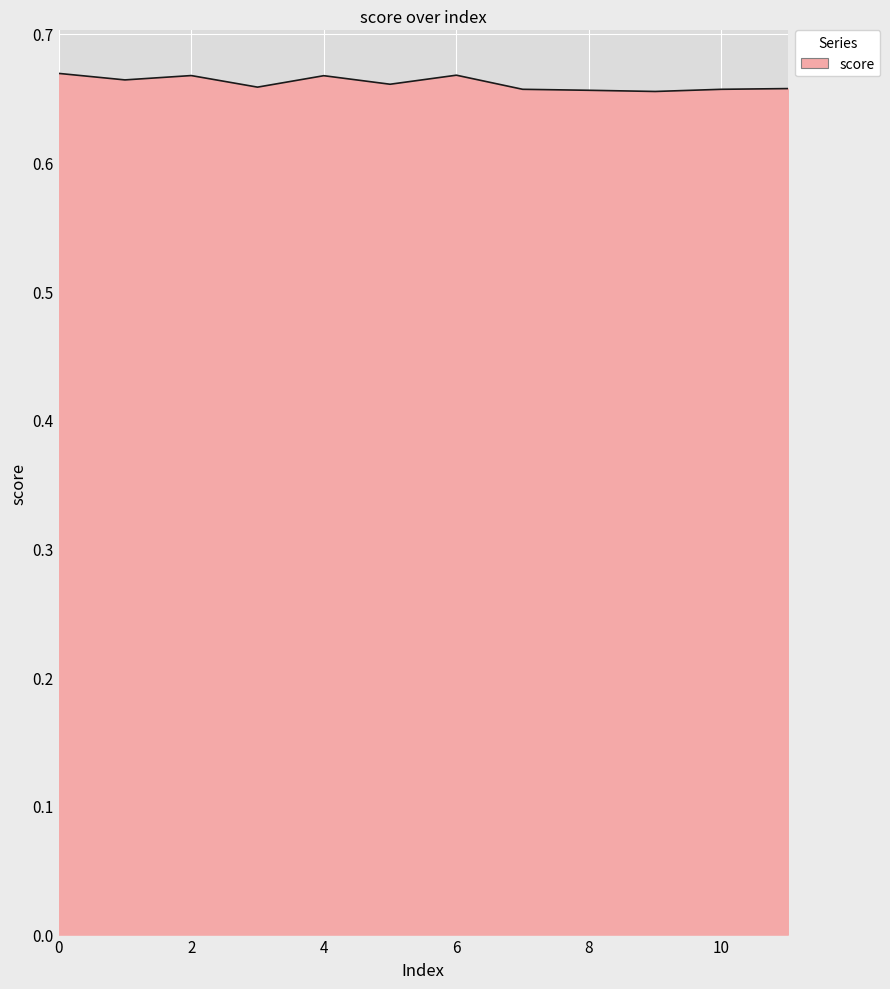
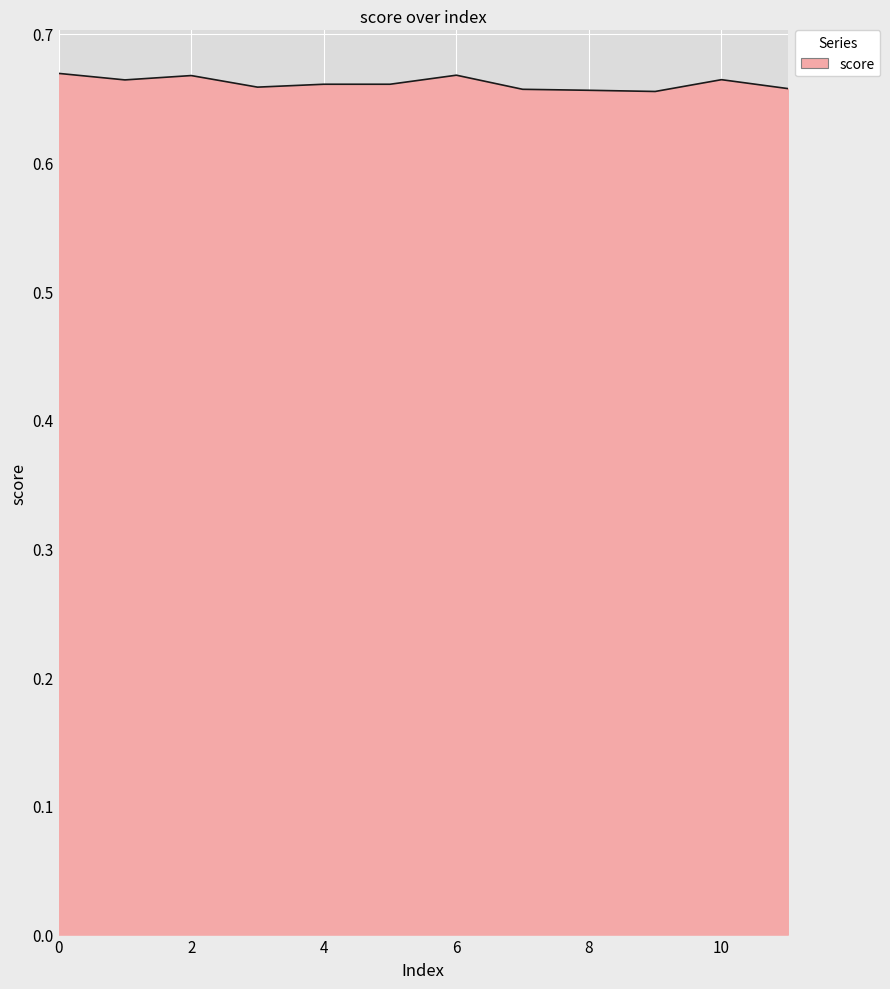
4: 0.667 -> 0.661
10: 0.657 -> 0.664
